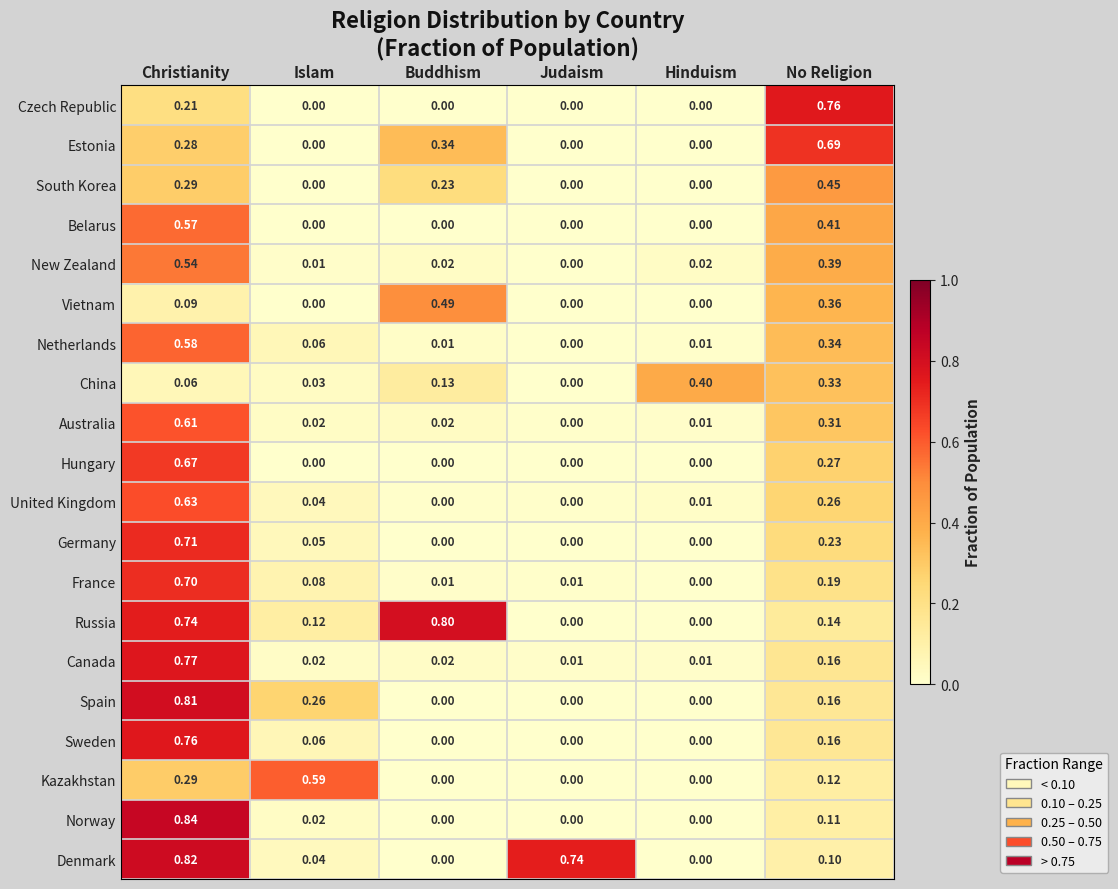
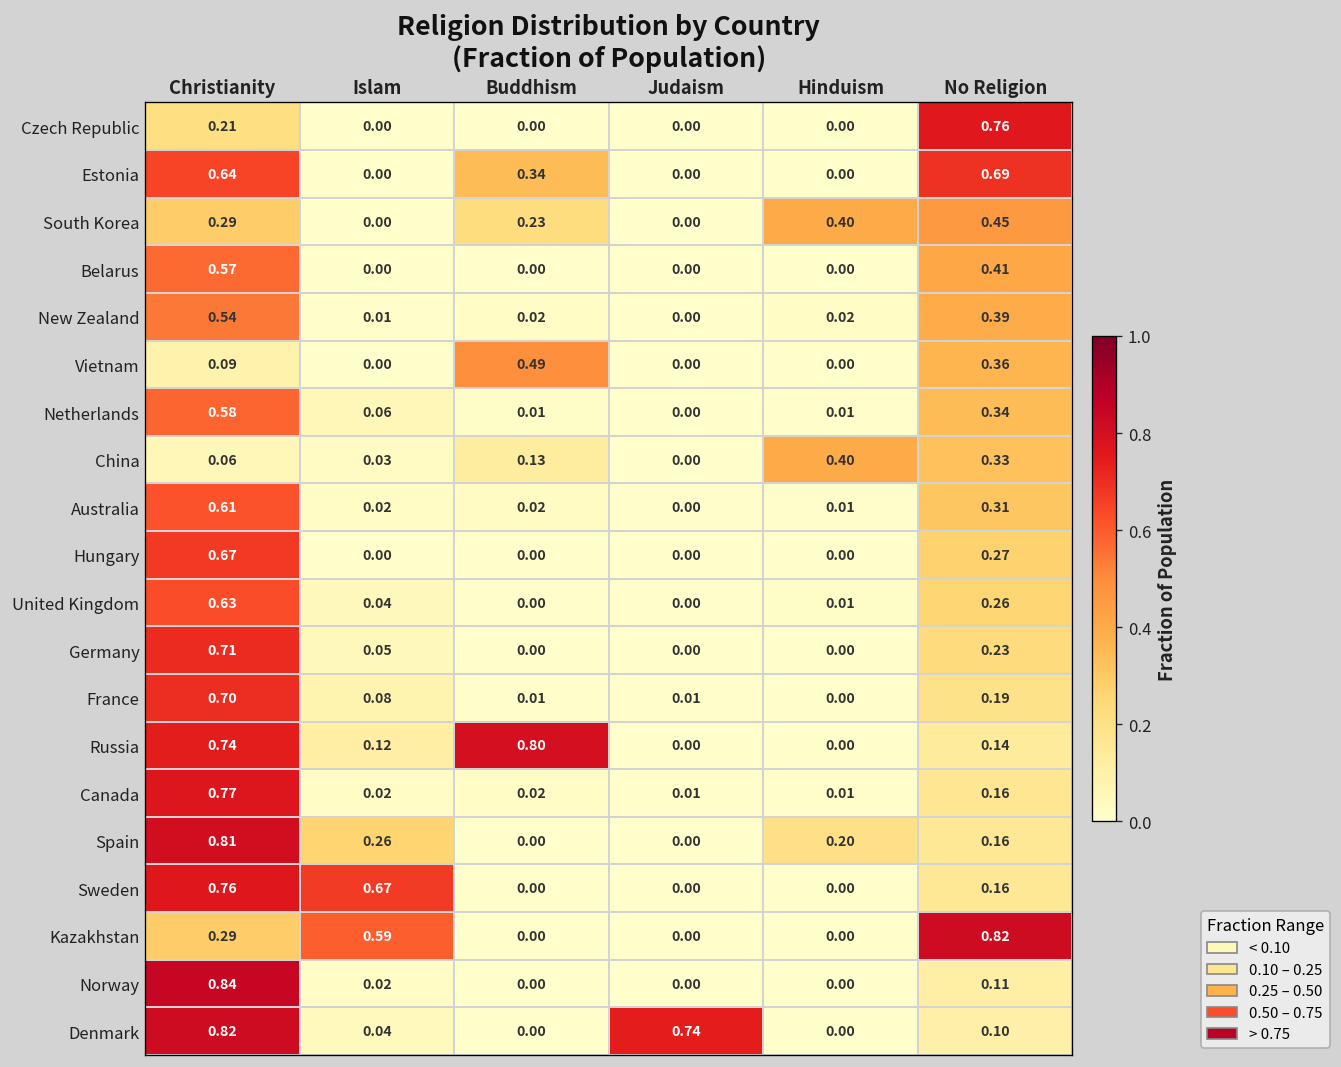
Estonia, Christianity: 0.28 -> 0.64
South Korea, Hinduism: 0.00 -> 0.40
Spain, Hinduism: 0.00 -> 0.20
Sweden, Islam: 0.06 -> 0.67
Kazakhstan, No Religion: 0.12 -> 0.82
